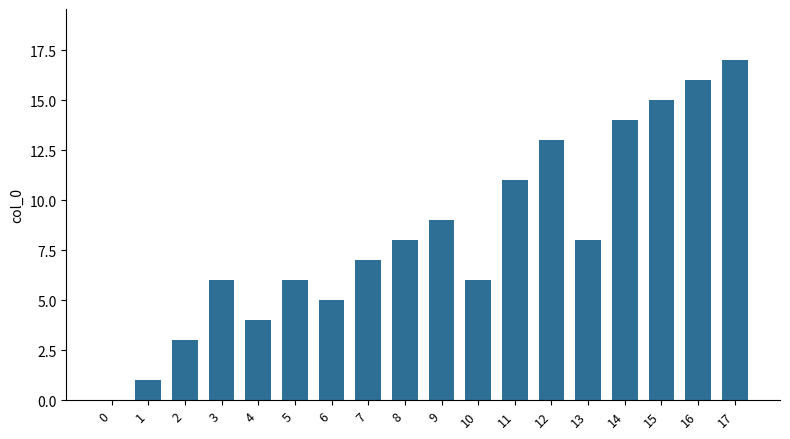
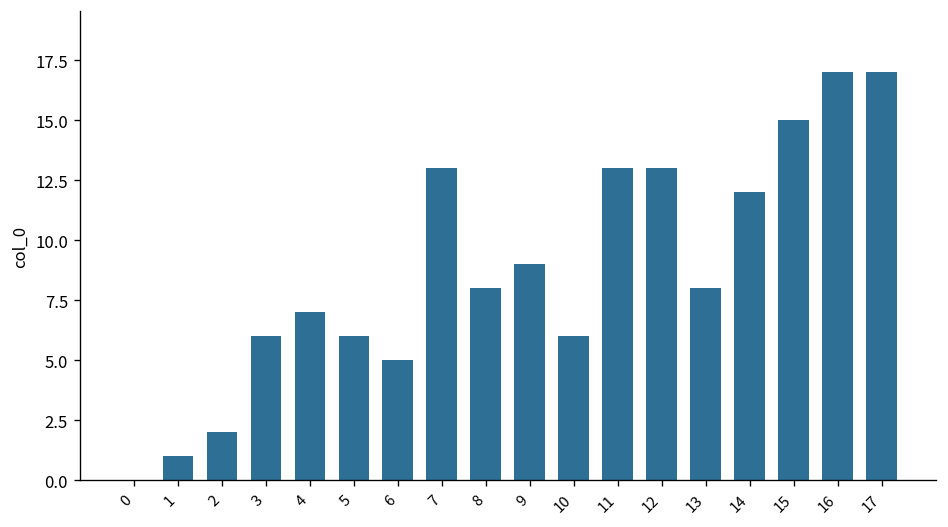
2: 3 -> 2
4: 4 -> 7
7: 7 -> 13
11: 11 -> 13
14: 14 -> 12
16: 16 -> 17
